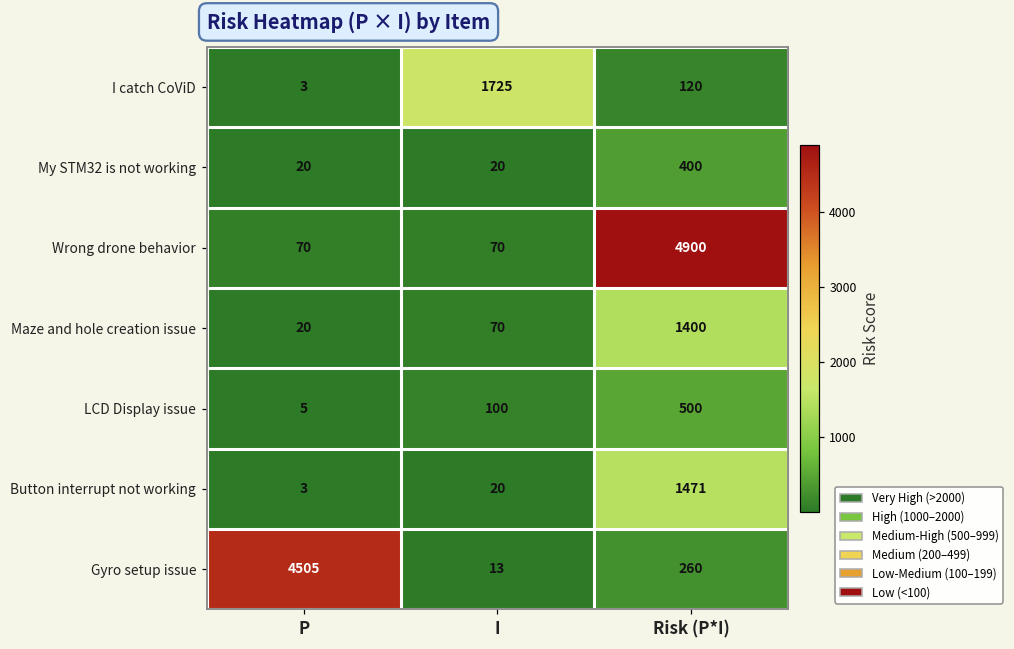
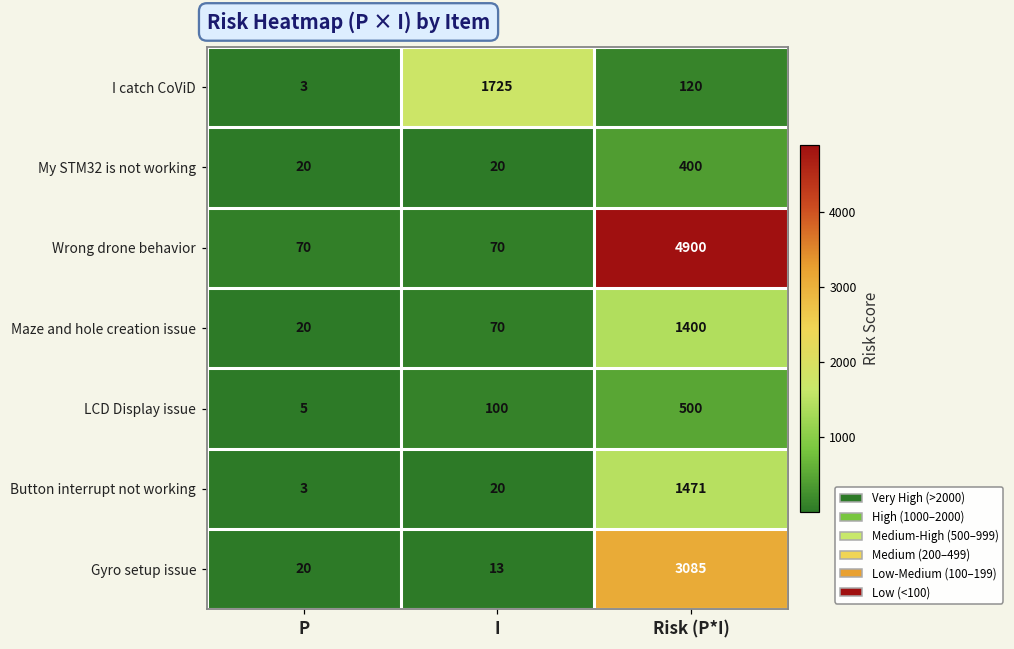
Gyro setup issue, P: 4505 -> 20
Gyro setup issue, Risk (P*I): 260 -> 3085
